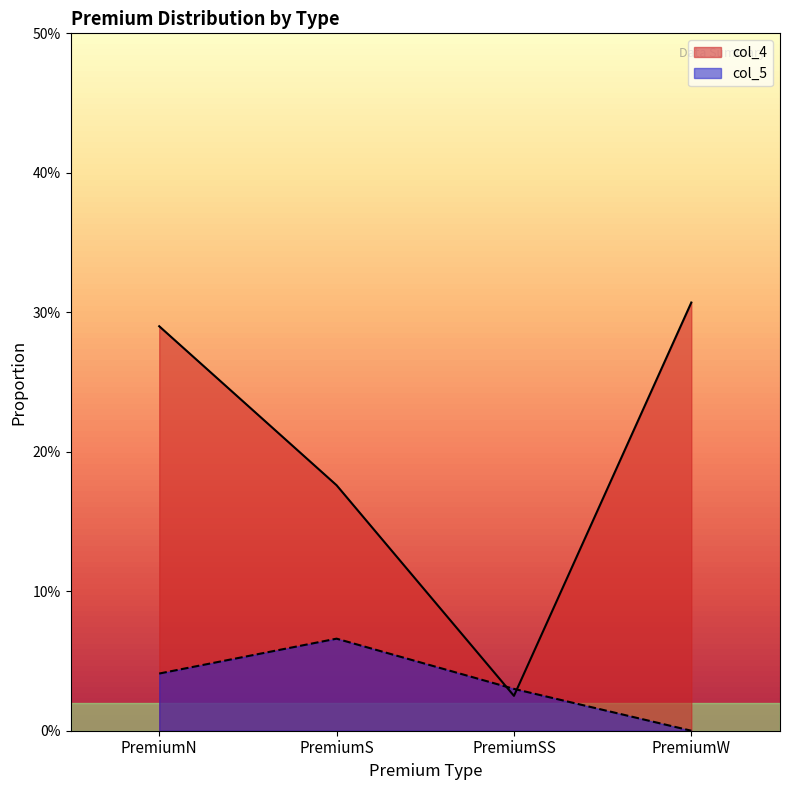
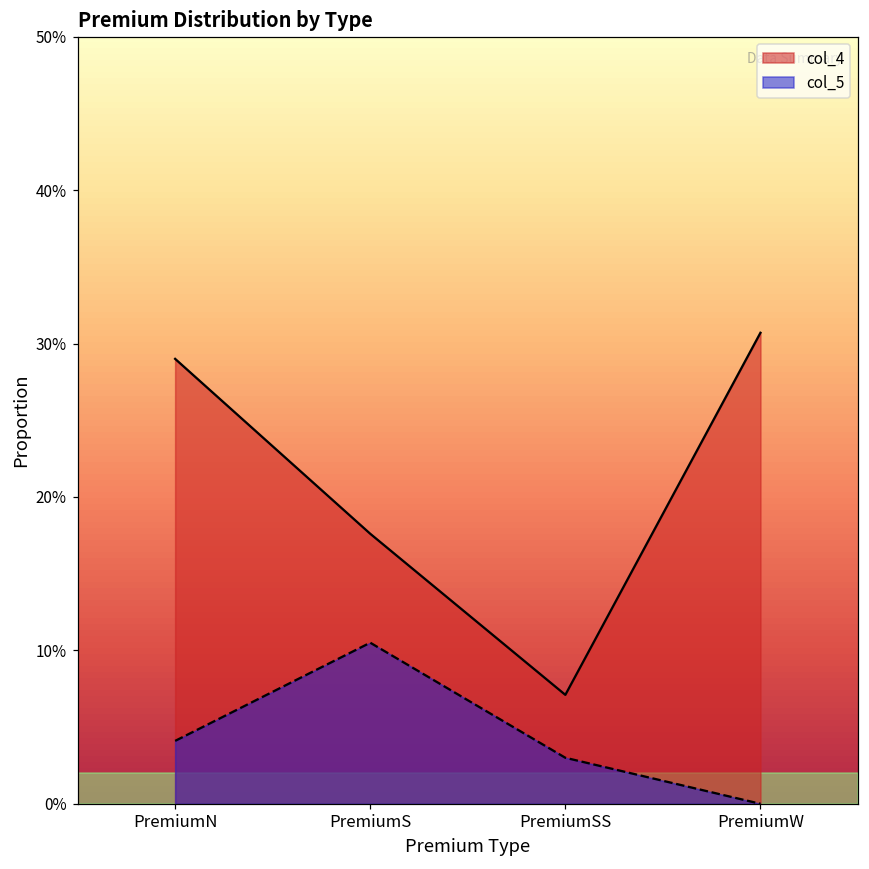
col_5, PremiumS: 6.6% -> 10.5%
col_4, PremiumSS: 2.5% -> 7.1%
